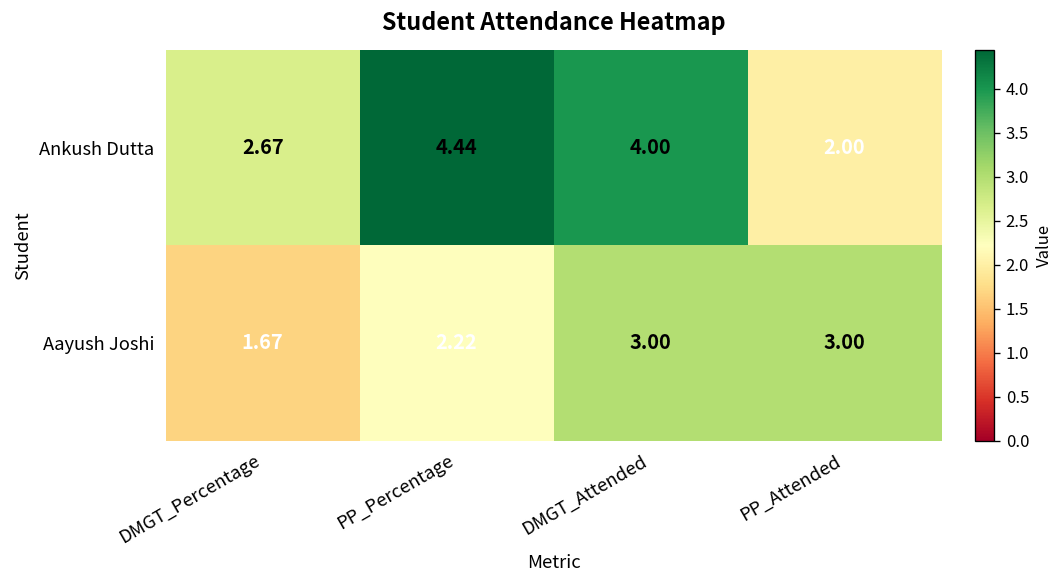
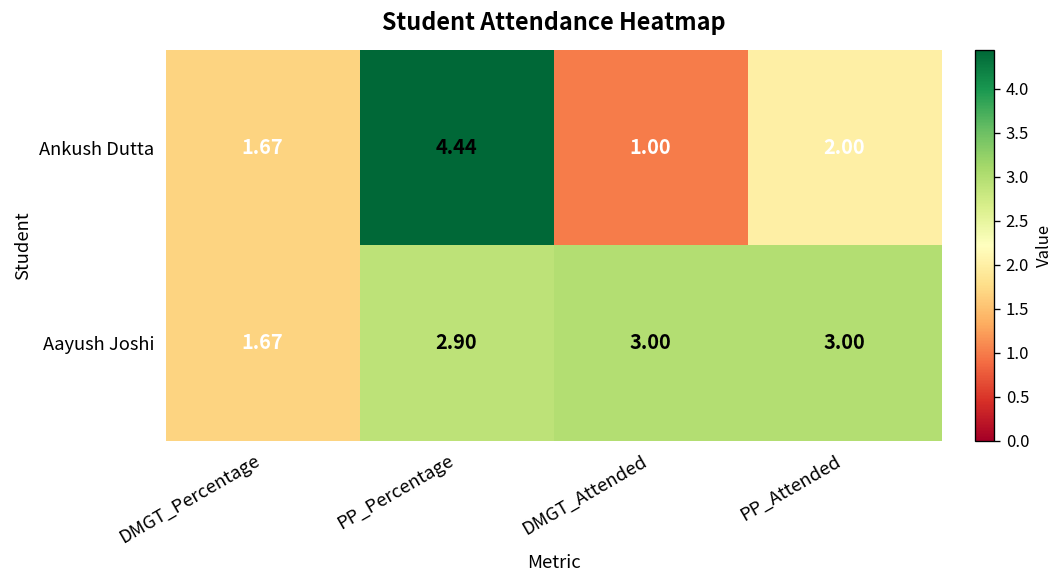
Ankush Dutta, DMGT_Percentage: 2.67 -> 1.67
Ankush Dutta, DMGT_Attended: 4.00 -> 1.00
Aayush Joshi, PP_Percentage: 2.22 -> 2.90
